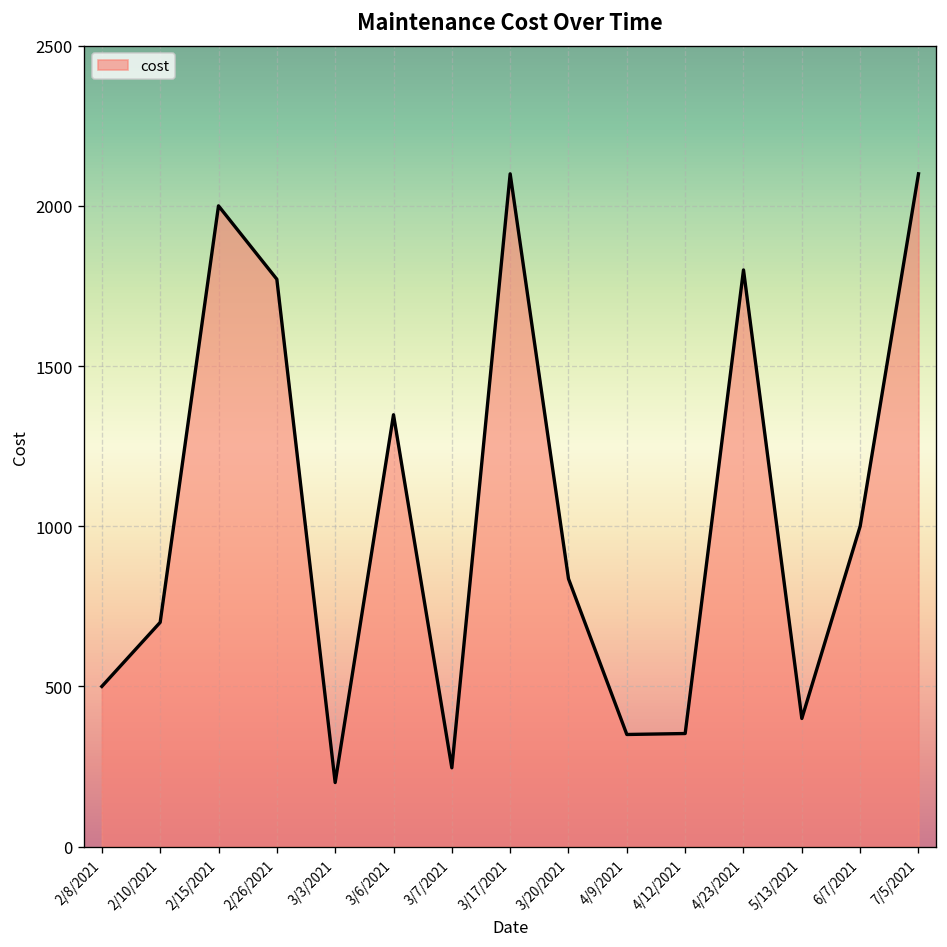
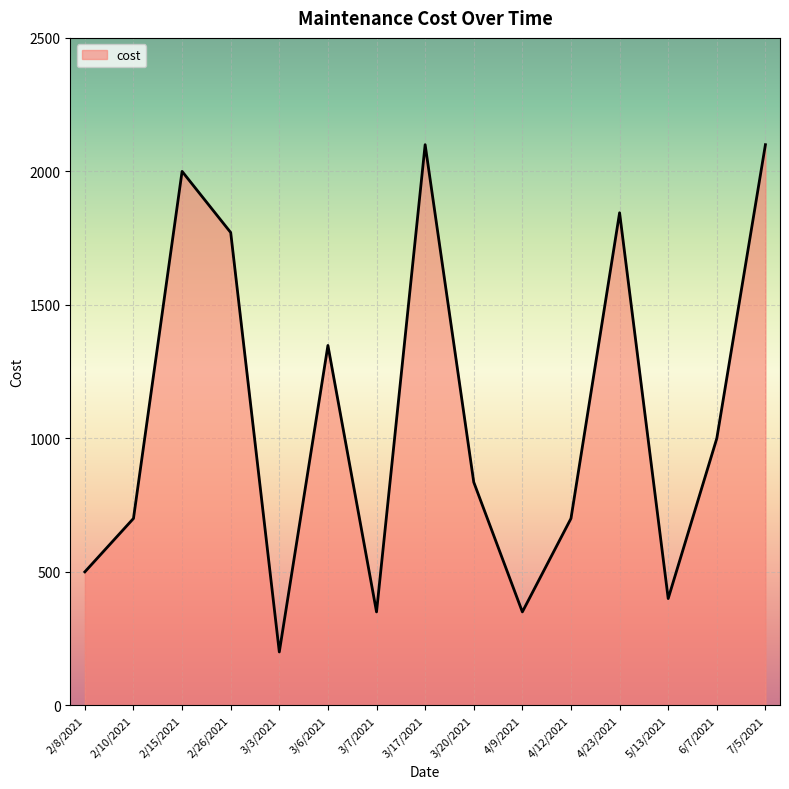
3/7/2021: 250 -> 350
4/12/2021: 350 -> 700
4/23/2021: 1800 -> 1850
